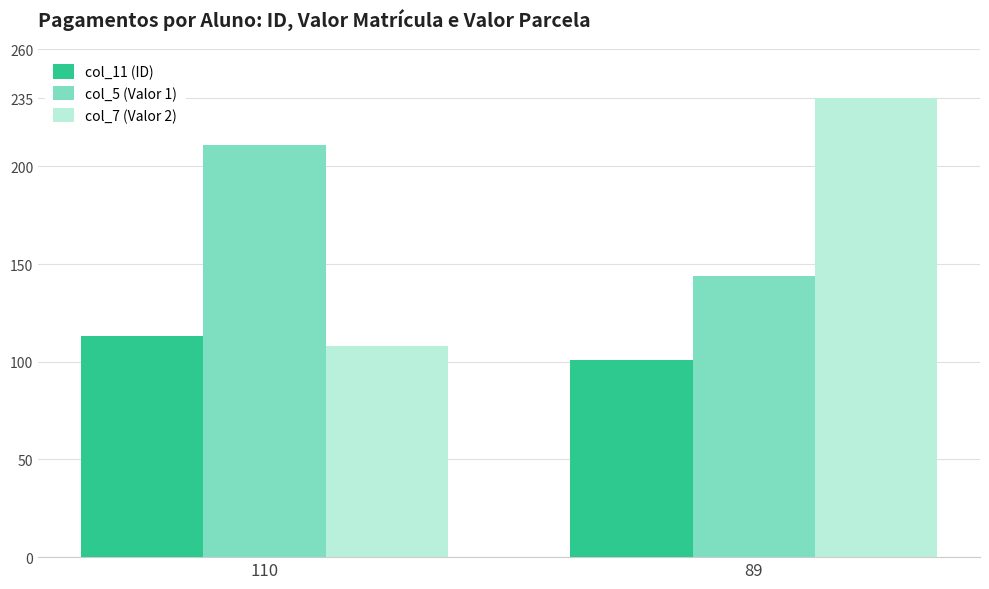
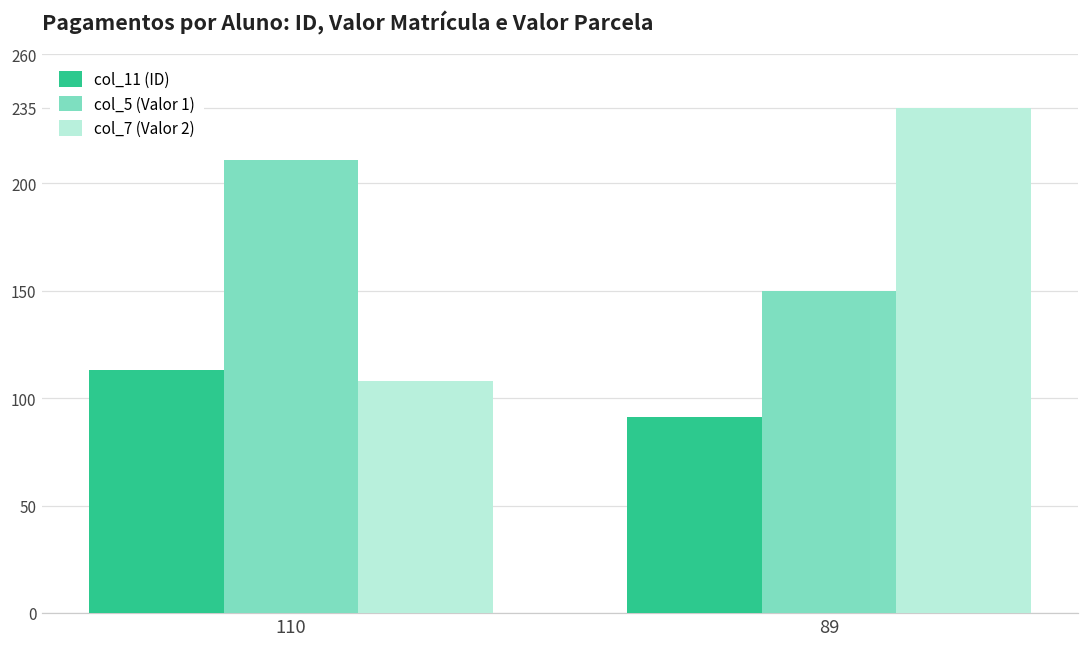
col_11 (ID), 89: 101 -> 91
col_5 (Valor 1), 89: 144 -> 150
